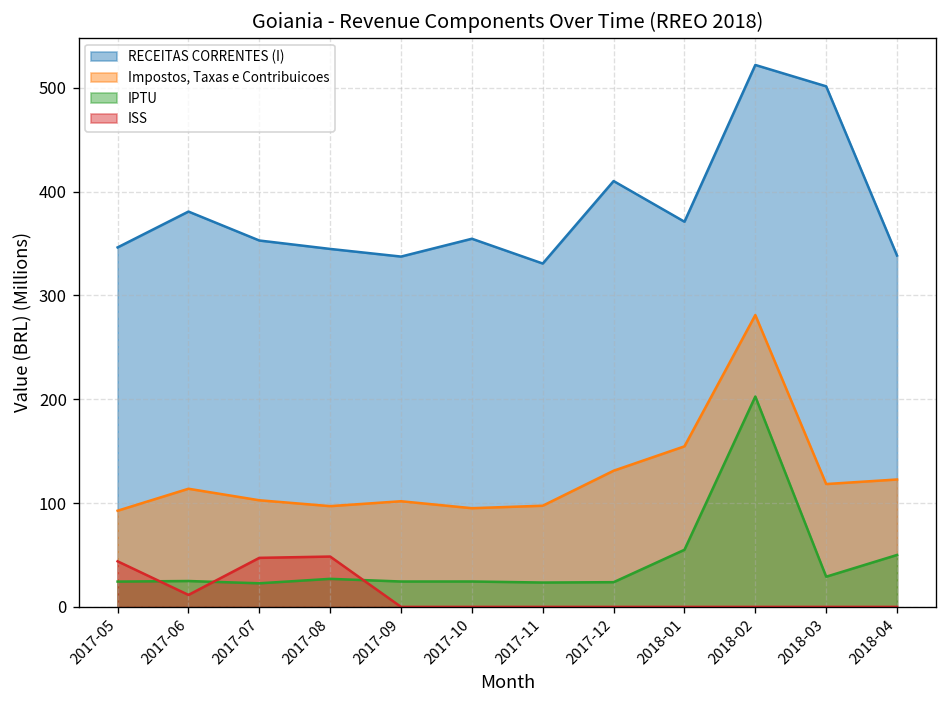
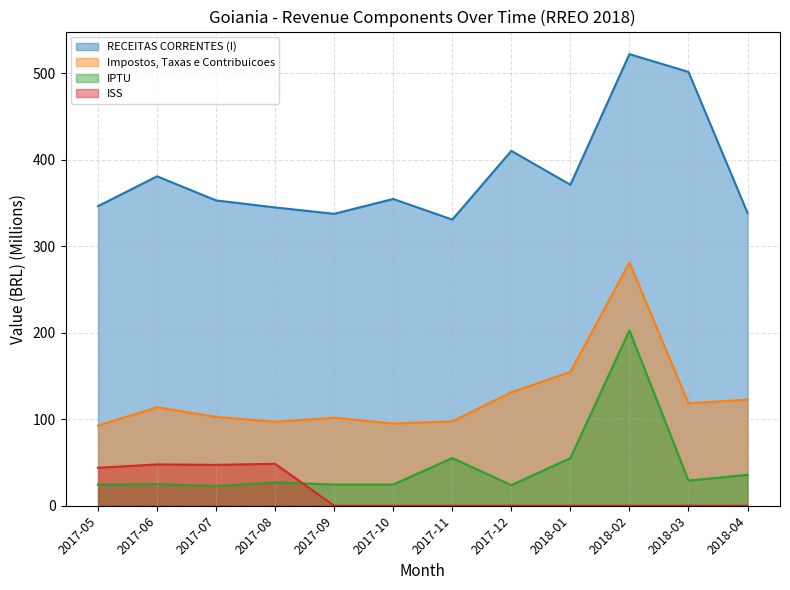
ISS, 2017-06: 10 -> 50
IPTU, 2017-11: 20 -> 60
IPTU, 2018-04: 50 -> 40
